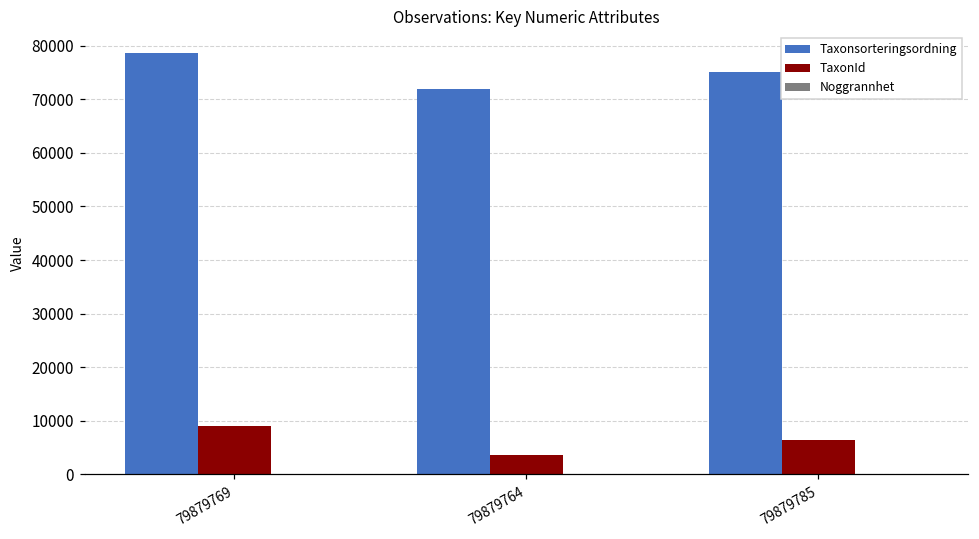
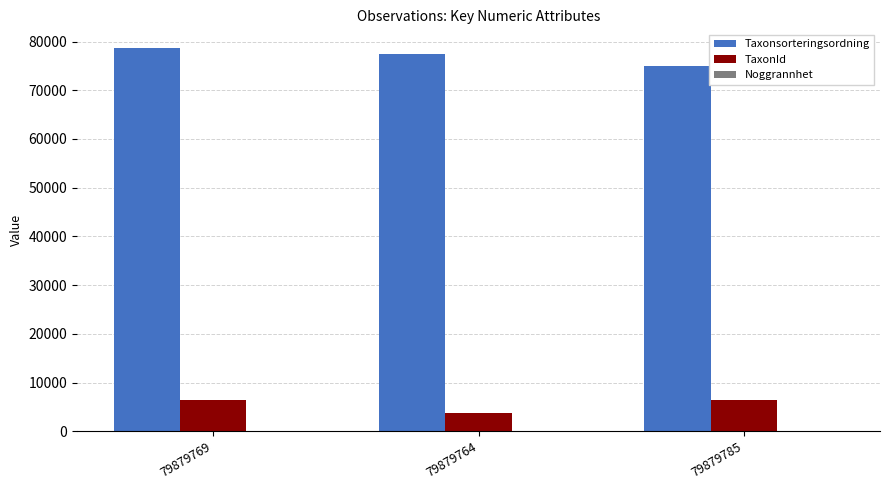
TaxonId, 79879769: 9000 -> 6000
Taxonsorteringsordning, 79879764: 72000 -> 78000
